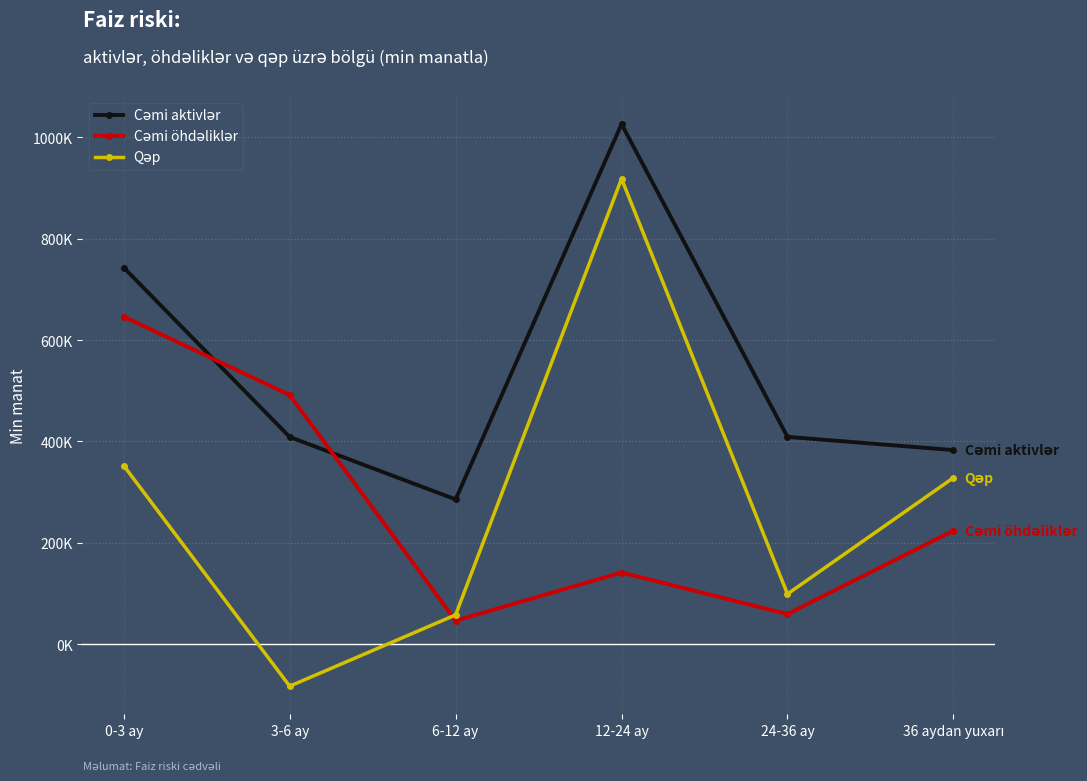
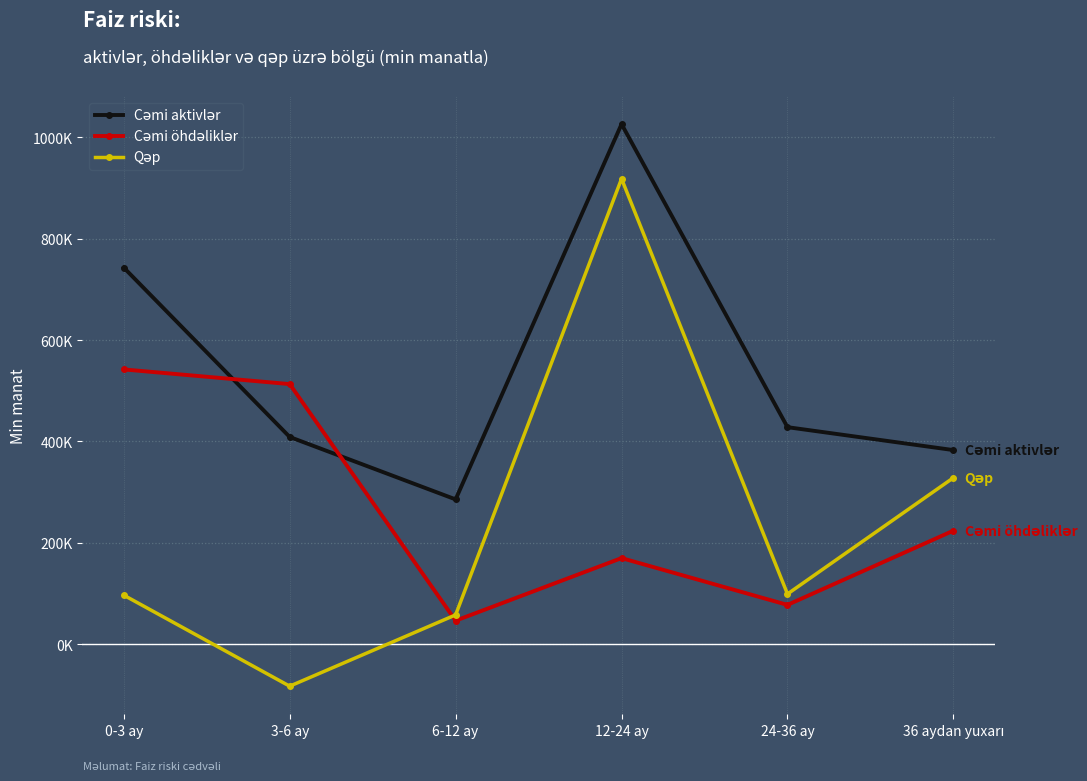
Cəmi öhdəliklər, 0-3 ay: 650000 -> 540000
Qəp, 0-3 ay: 350000 -> 100000
Cəmi öhdəliklər, 3-6 ay: 490000 -> 510000
Cəmi öhdəliklər, 12-24 ay: 140000 -> 170000
Cəmi aktivlər, 24-36 ay: 410000 -> 430000
Cəmi öhdəliklər, 24-36 ay: 60000 -> 80000
